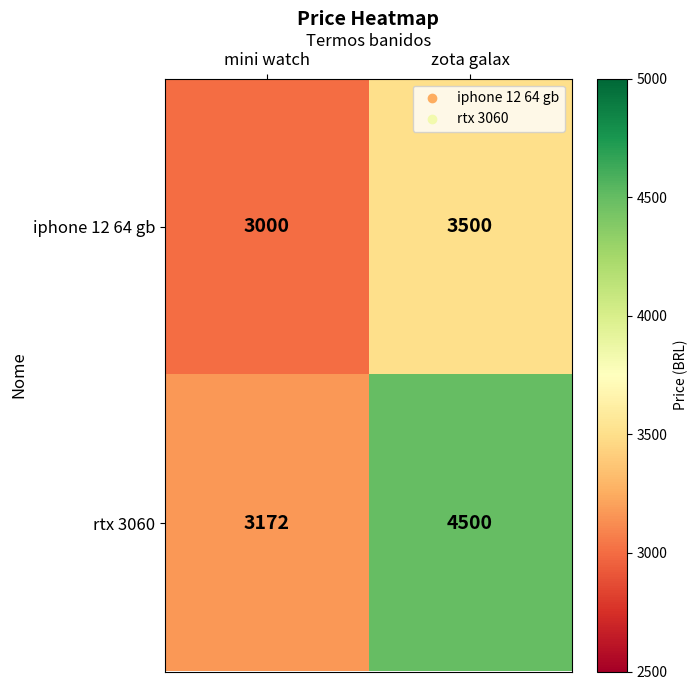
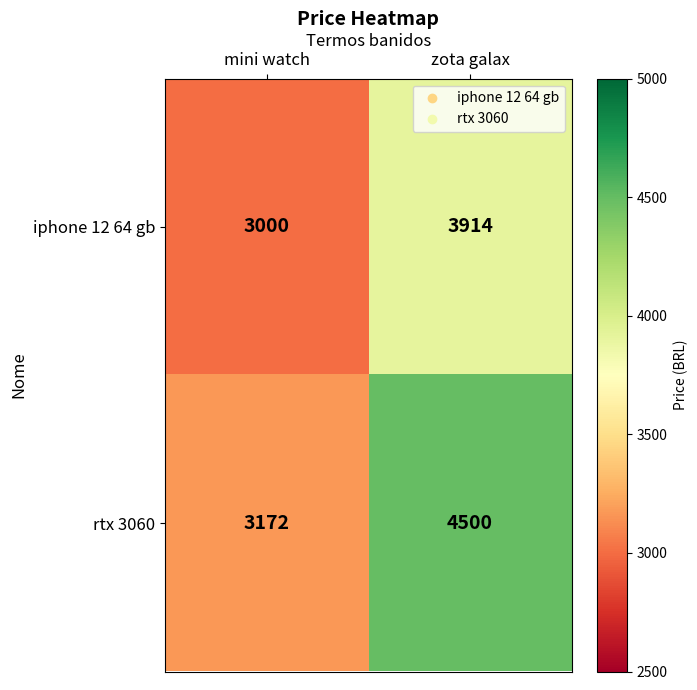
iphone 12 64 gb, zota galax: 3500 -> 3914
